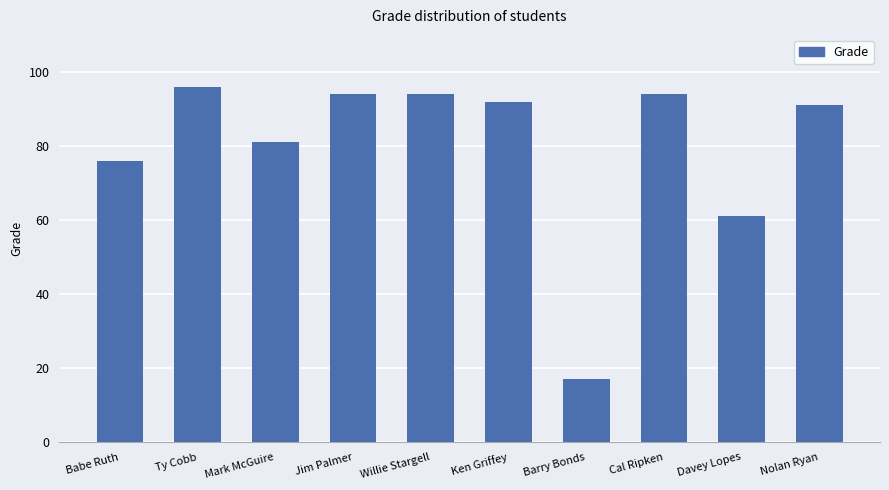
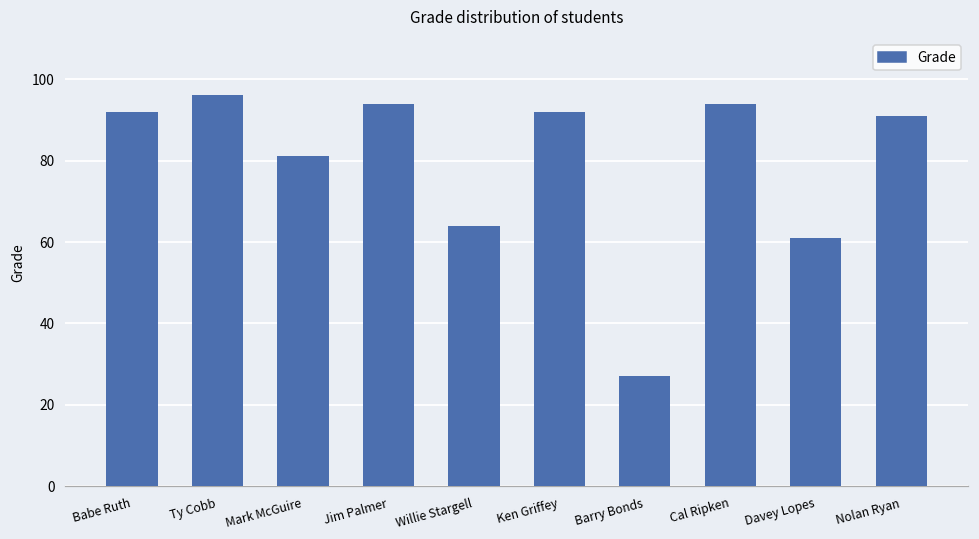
Babe Ruth: 76 -> 92
Willie Stargell: 94 -> 64
Barry Bonds: 17 -> 27
